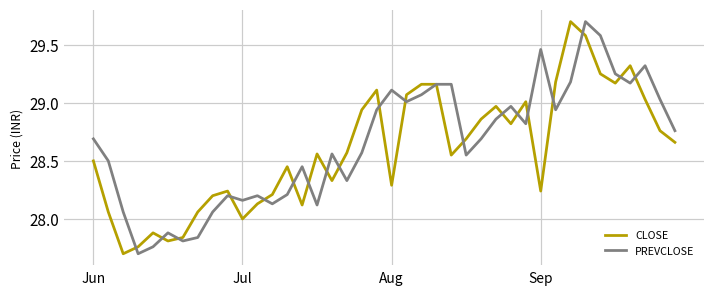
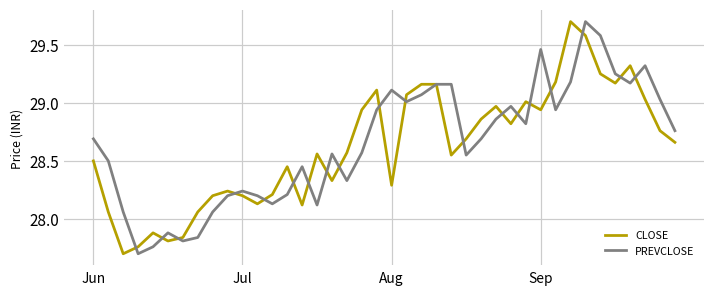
CLOSE, Jul: 28.0 -> 28.2
PREVCLOSE, Jul: 28.16 -> 28.24
CLOSE, Sep: 28.24 -> 28.94
